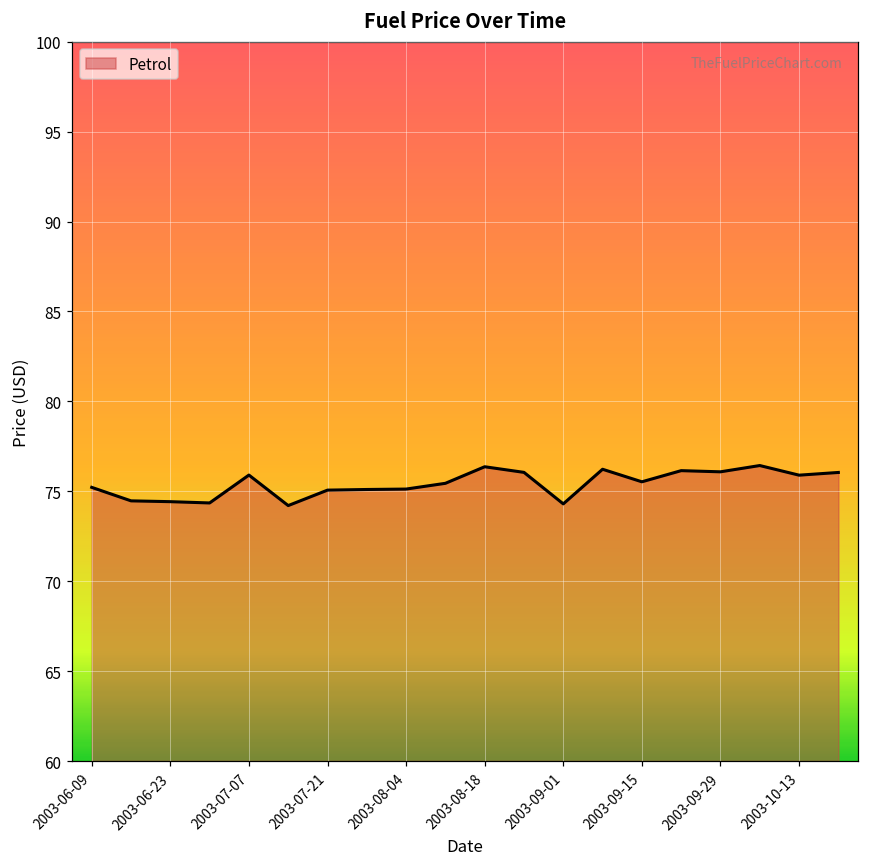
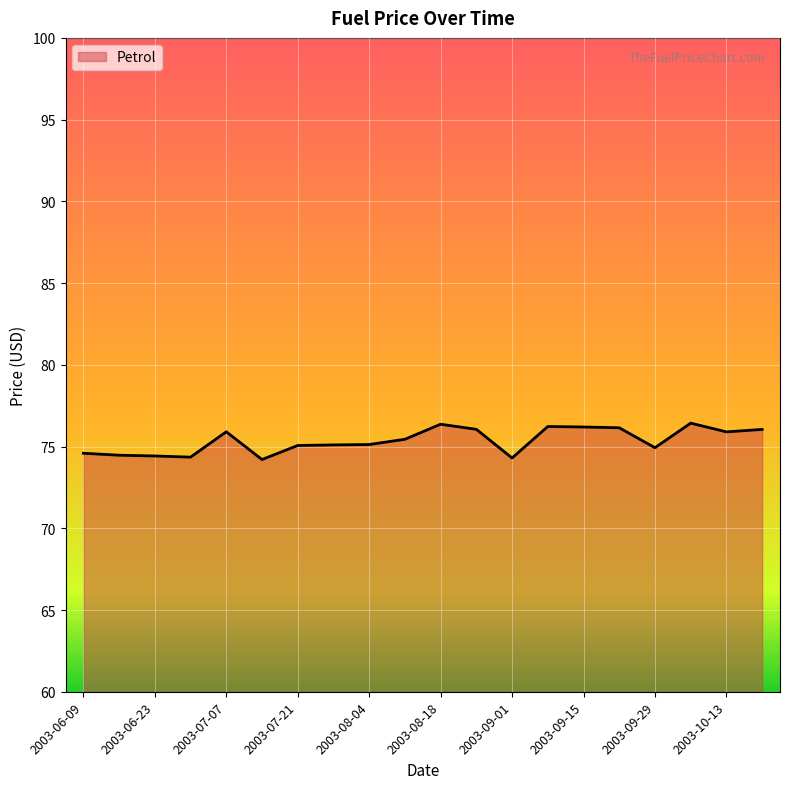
2003-06-09: 75.2 -> 74.6
2003-09-15: 75.5 -> 76.2
2003-09-29: 76.1 -> 74.9
